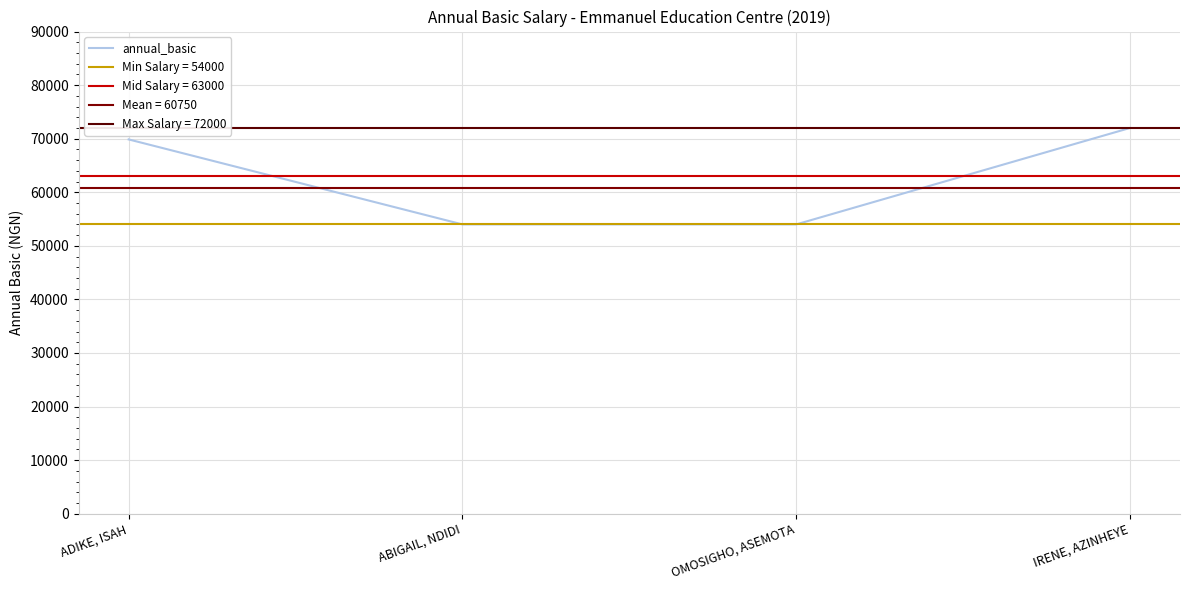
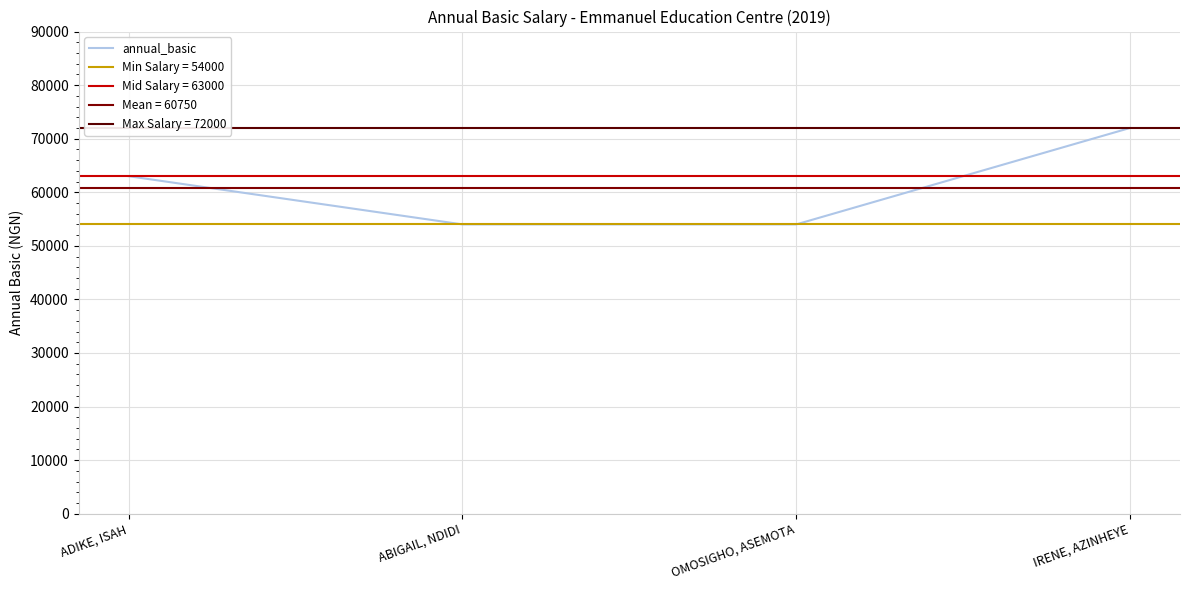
ADIKE, ISAH: 70000 -> 63000
